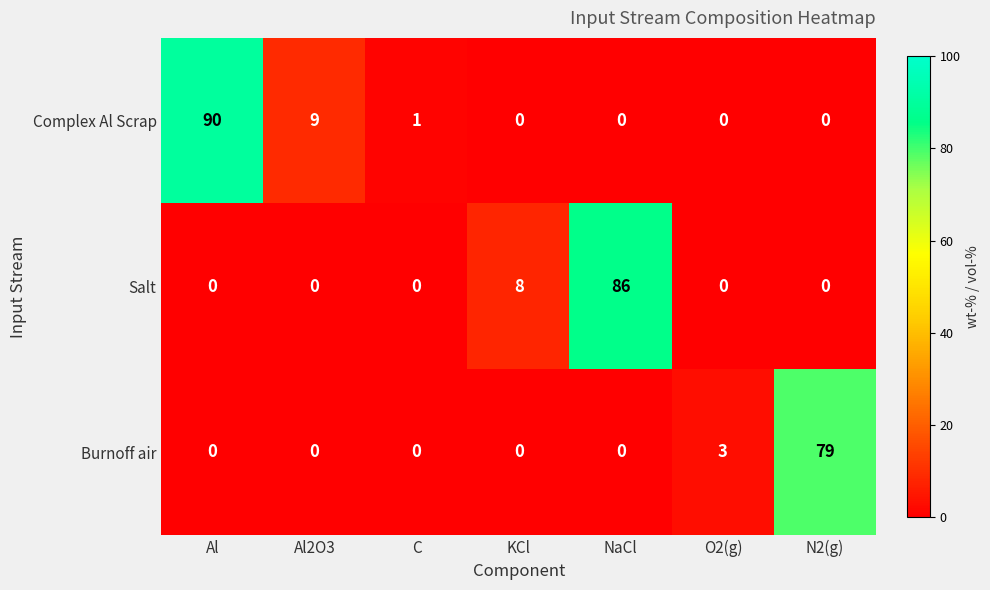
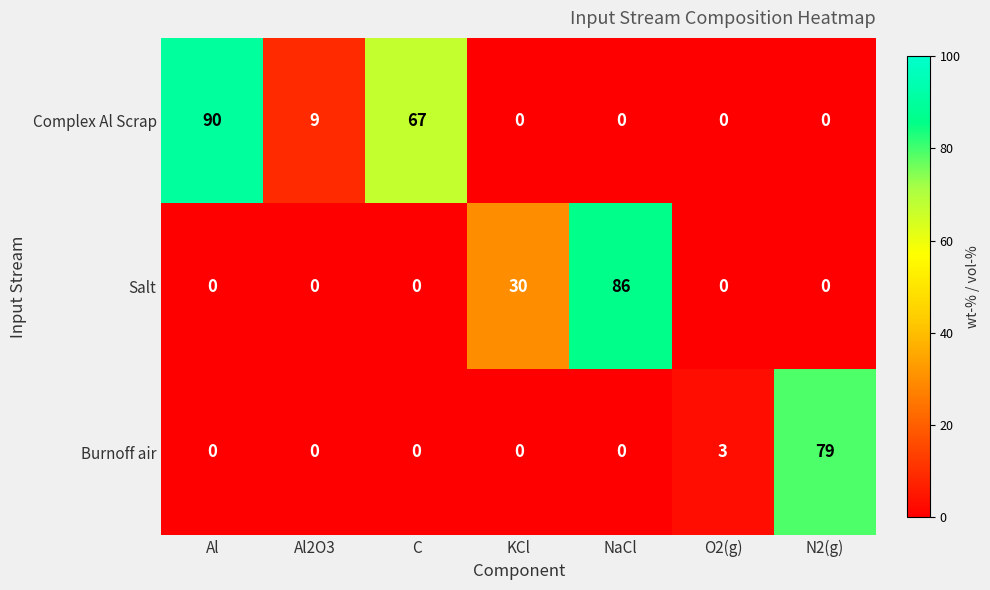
Complex Al Scrap, C: 1 -> 67
Salt, KCl: 8 -> 30
